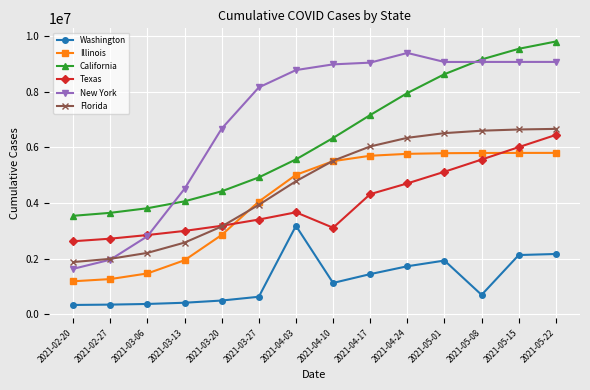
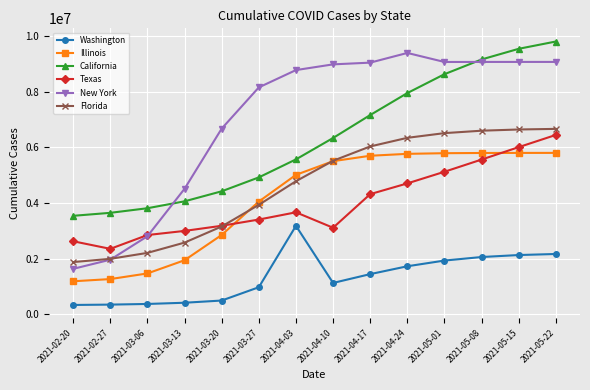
Texas, 2021-02-27: 2700000 -> 2400000
Washington, 2021-03-27: 600000 -> 1000000
Washington, 2021-05-08: 700000 -> 2100000
